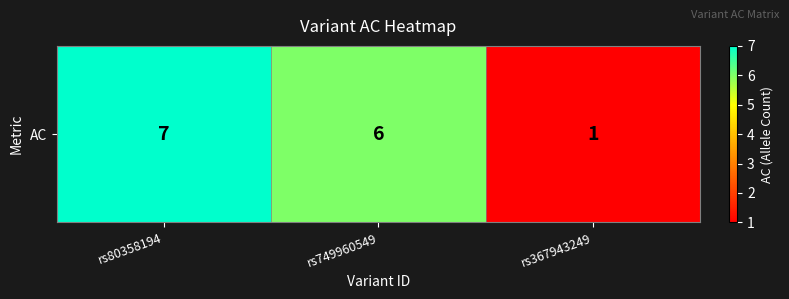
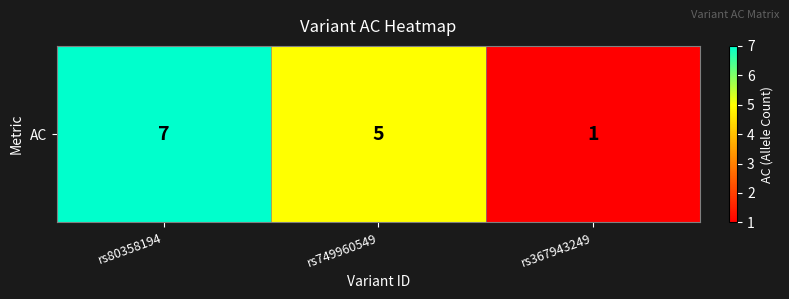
AC, rs749960549: 6 -> 5
